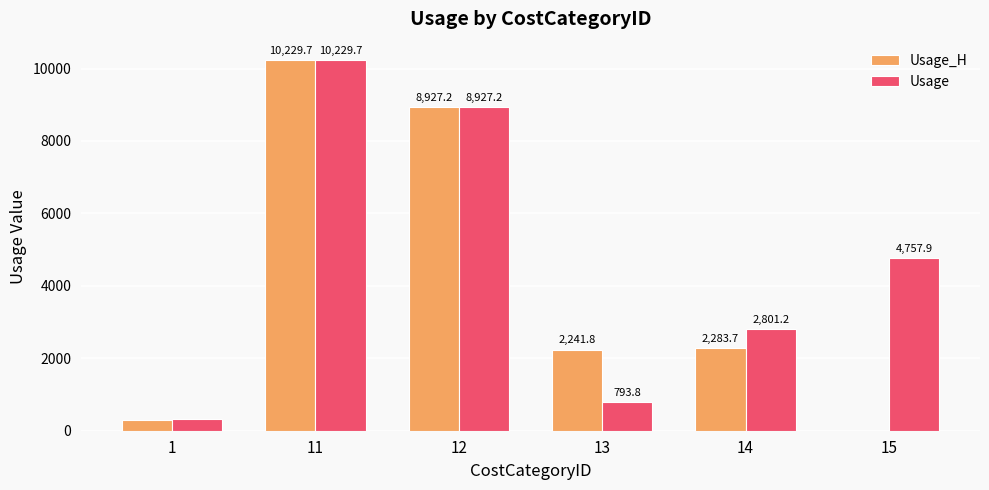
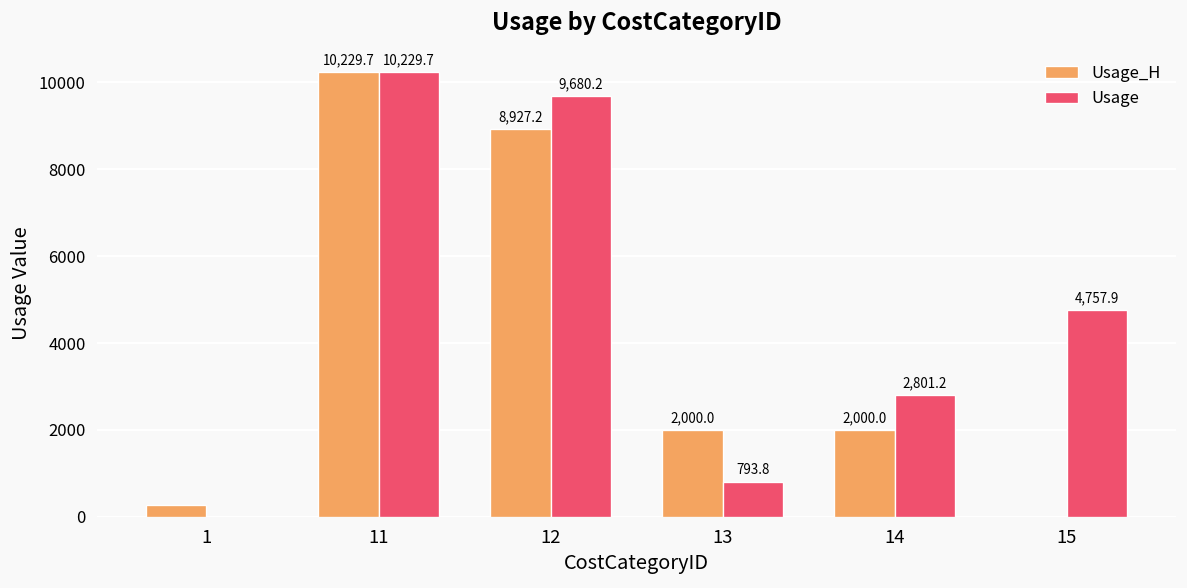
Usage, 1: 300 -> 0
Usage, 12: 8,927.2 -> 9,680.2
Usage_H, 13: 2,241.8 -> 2,000.0
Usage_H, 14: 2,283.7 -> 2,000.0
